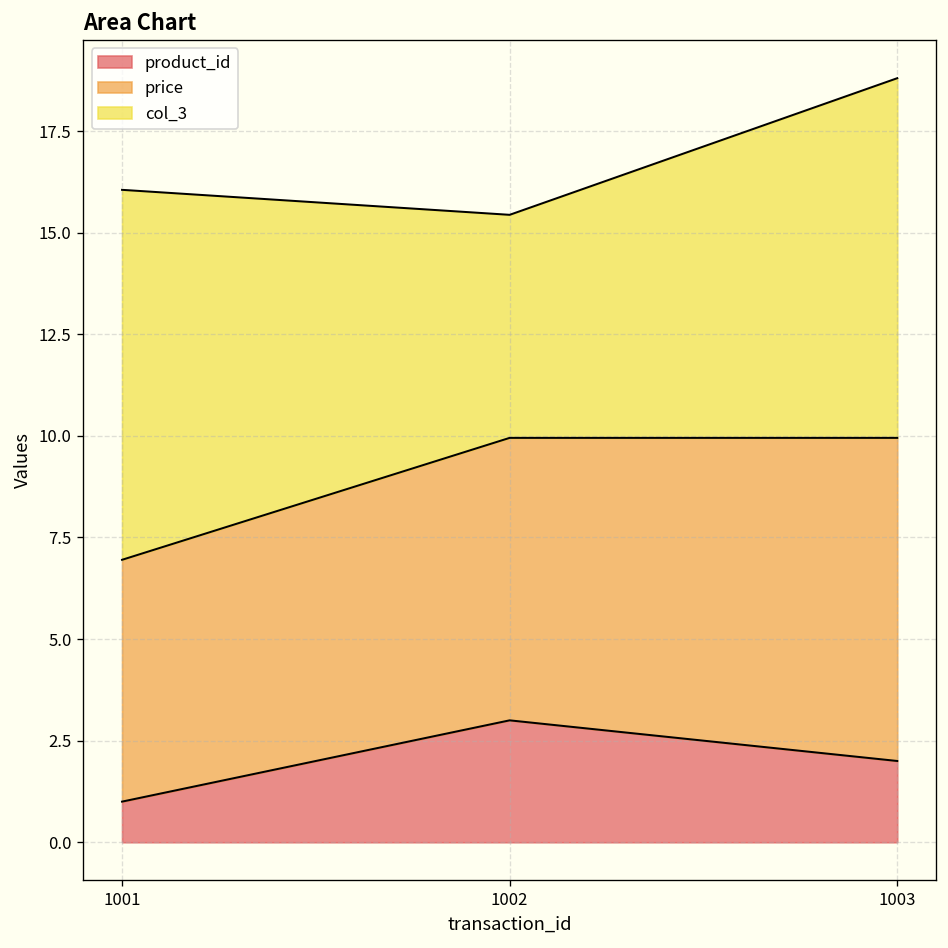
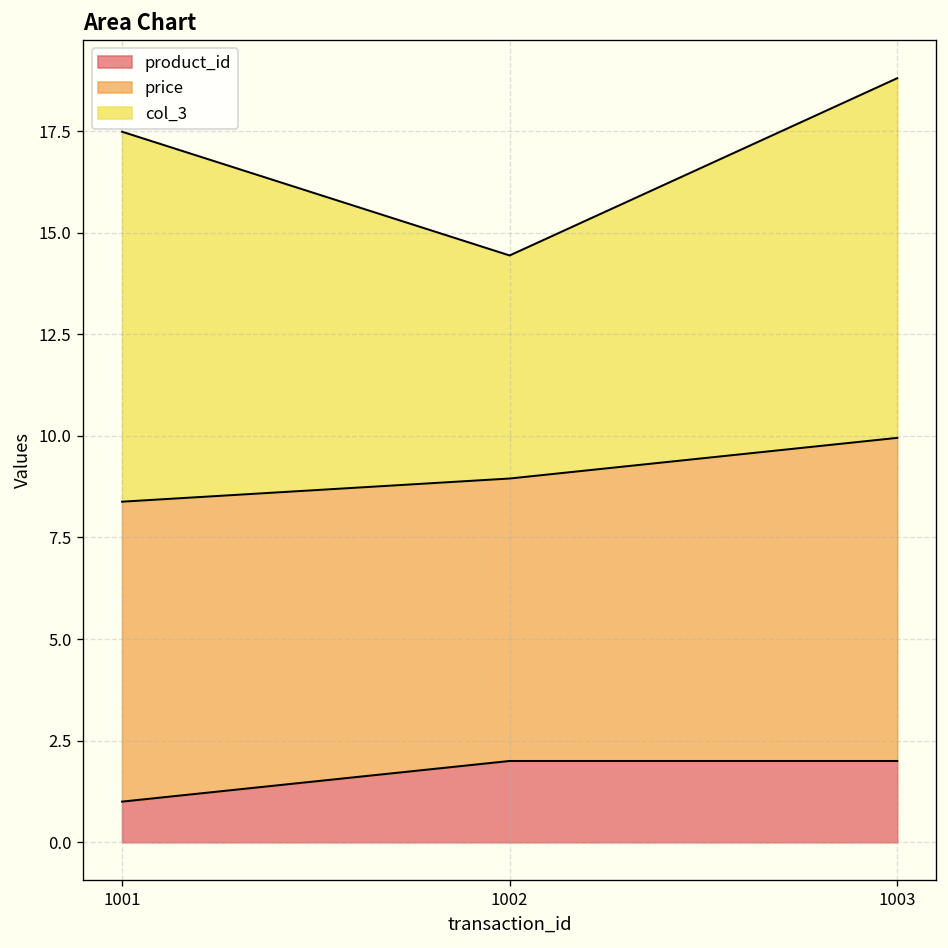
price, 1001: 6.0 -> 7.4
product_id, 1002: 3 -> 2
